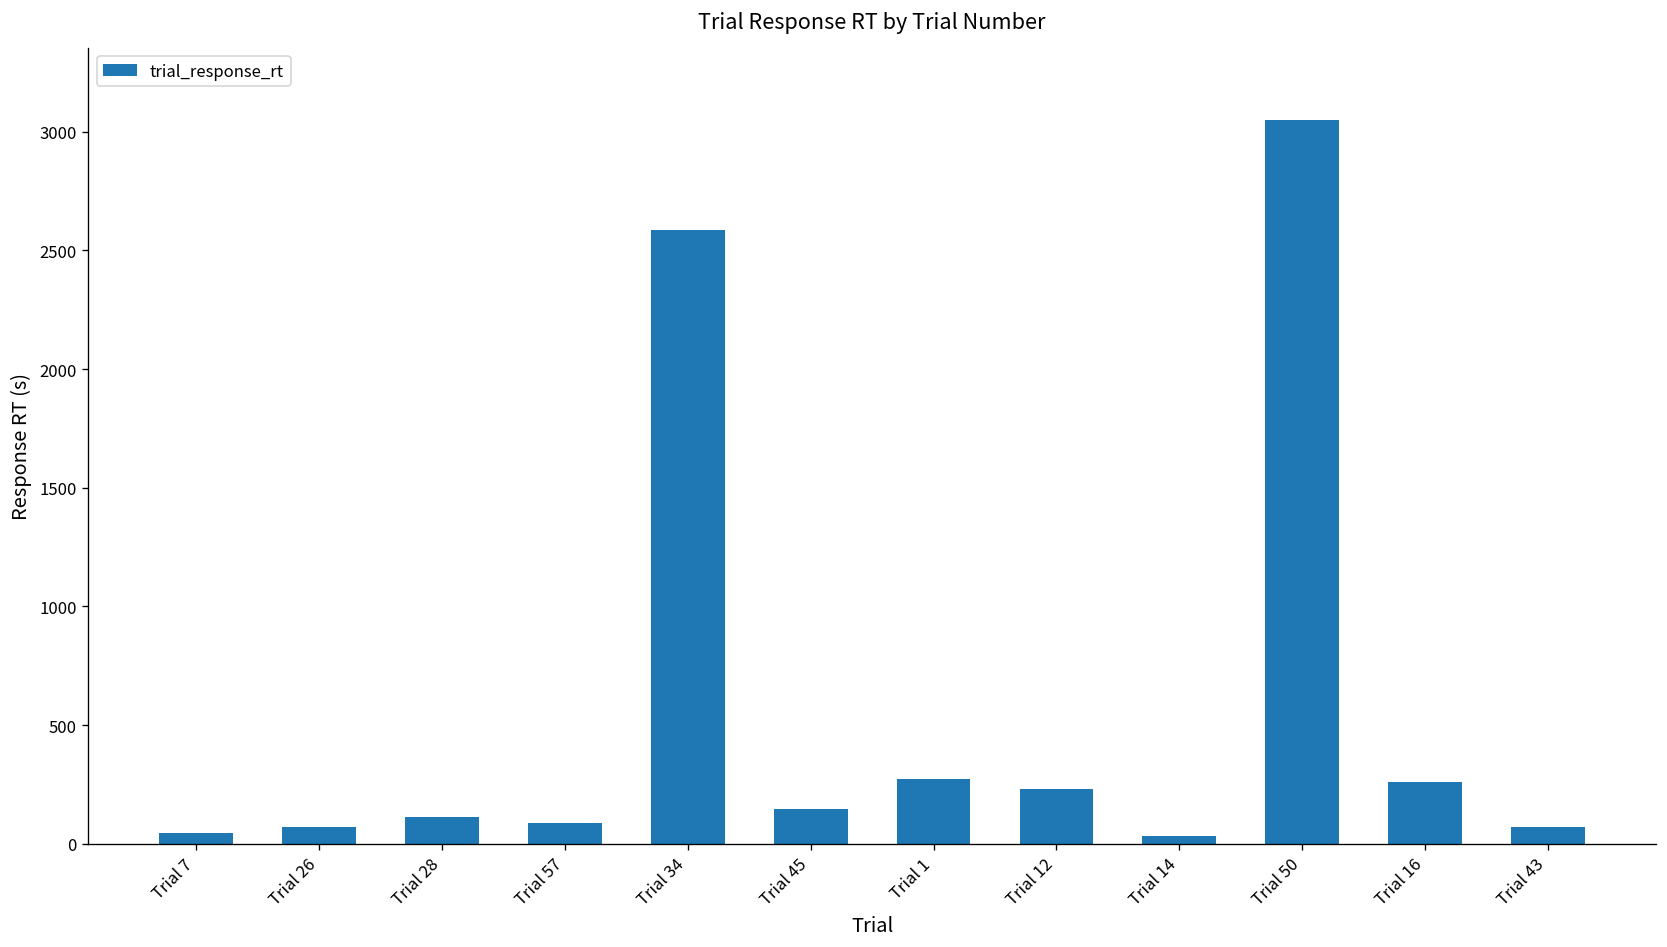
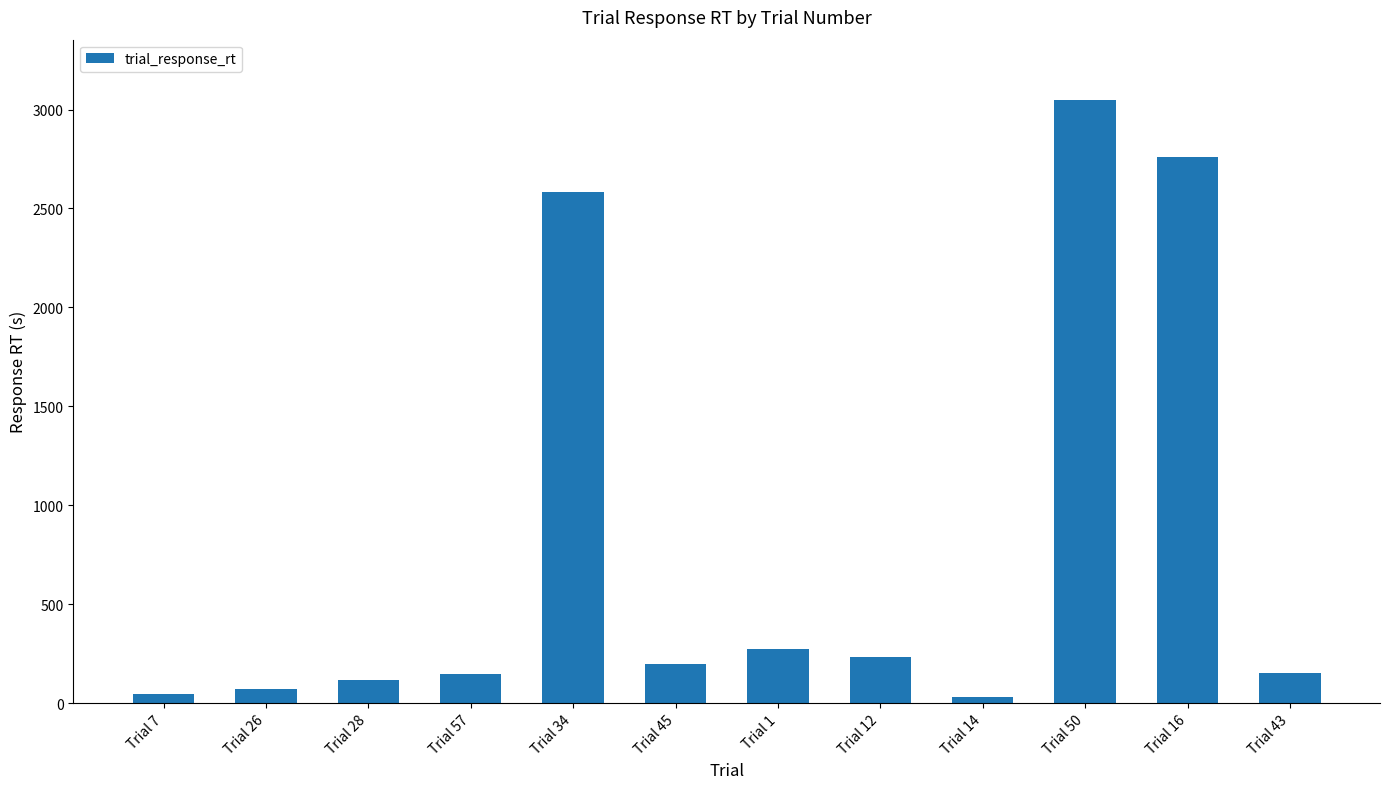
Trial 57: 90 -> 150
Trial 45: 150 -> 200
Trial 16: 260 -> 2760
Trial 43: 70 -> 150
